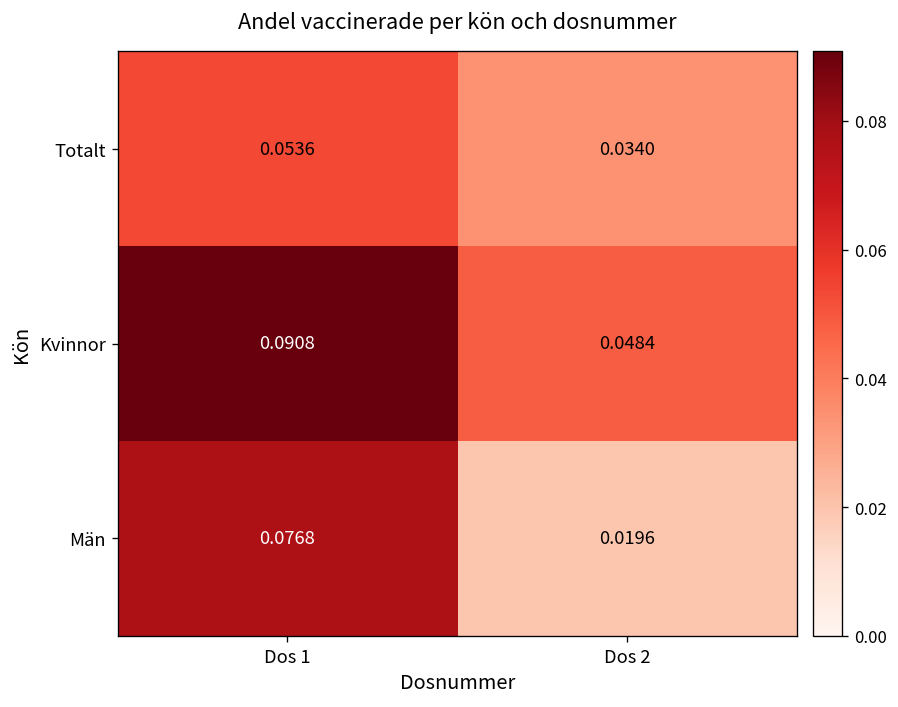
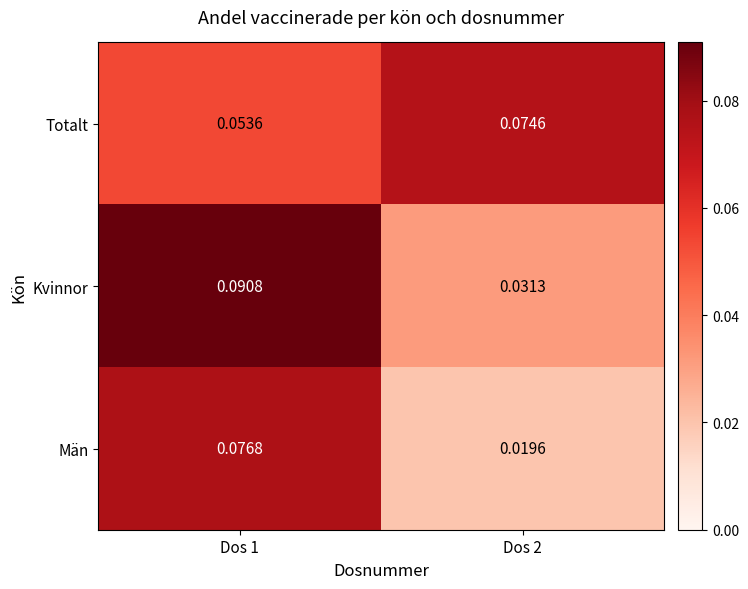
Totalt, Dos 2: 0.0340 -> 0.0746
Kvinnor, Dos 2: 0.0484 -> 0.0313
